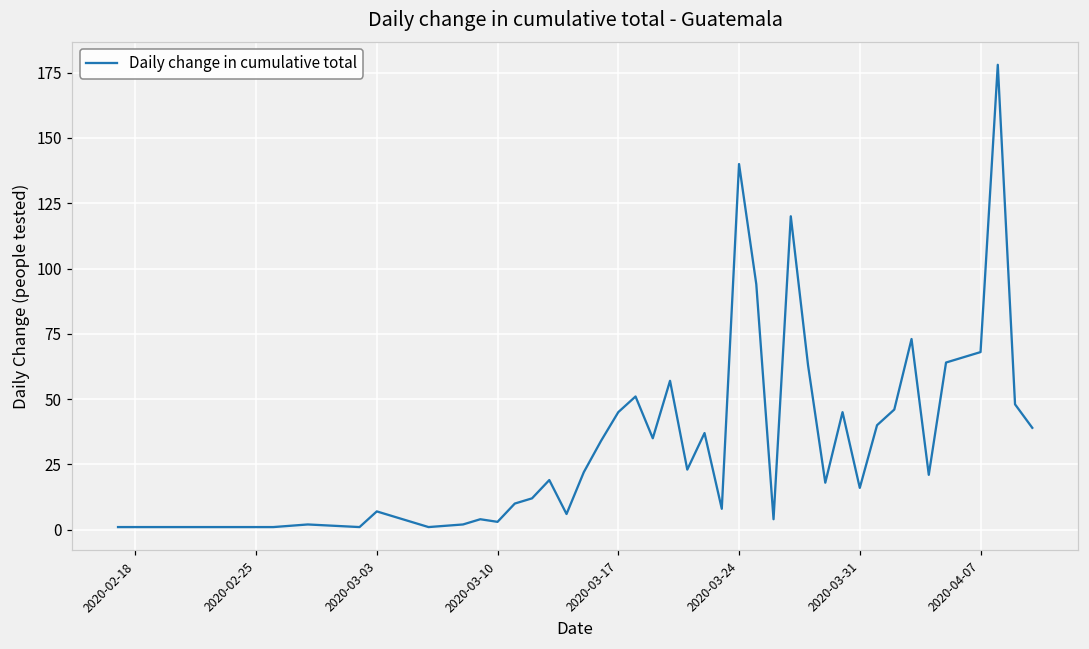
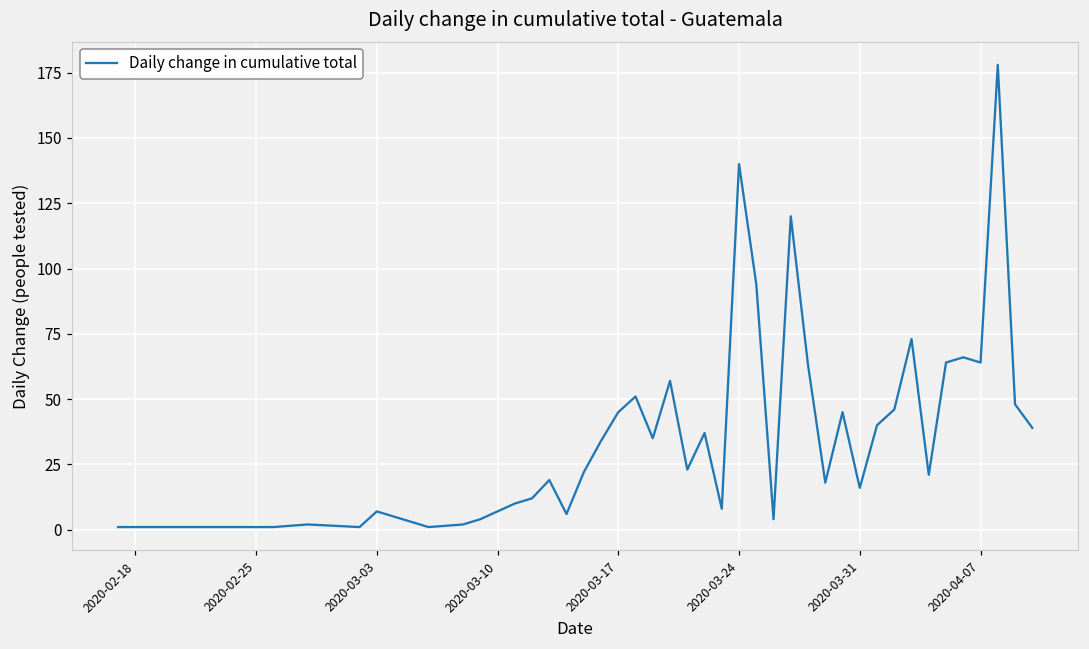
2020-03-10: 3 -> 7
2020-04-07: 68 -> 64
